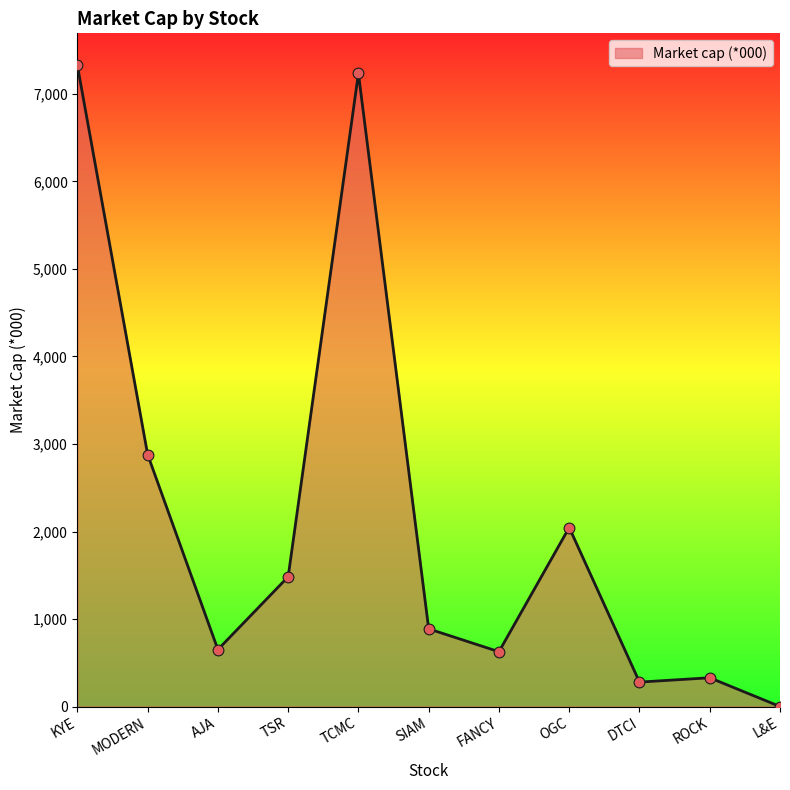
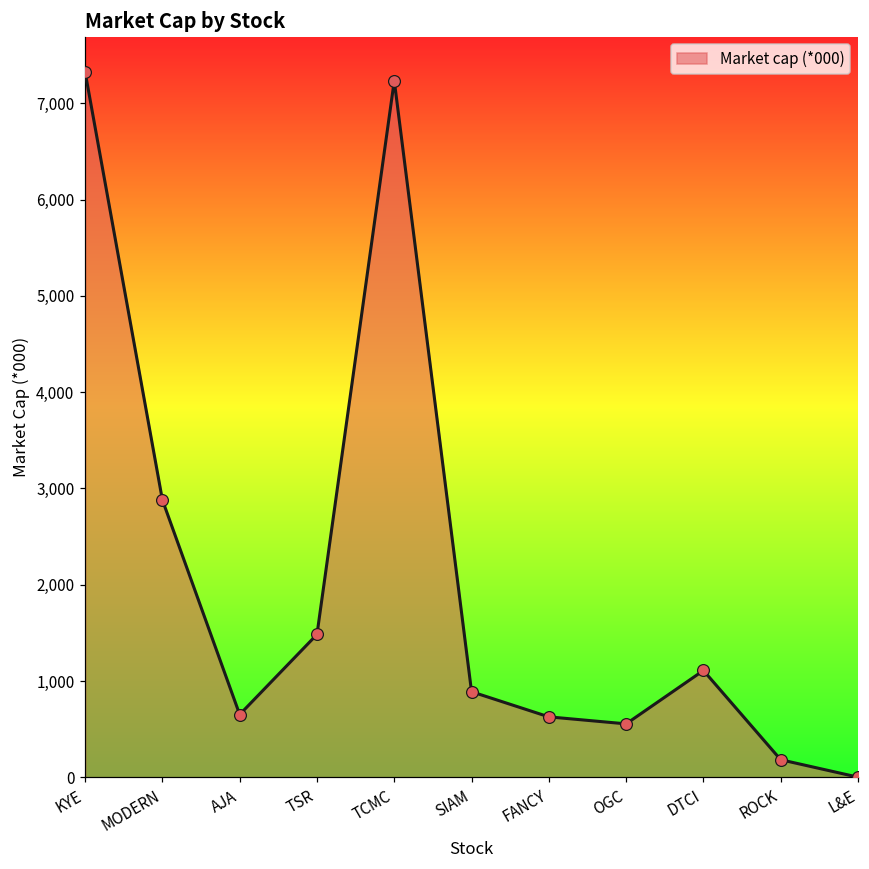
OGC: 2,000 -> 600
DTCI: 300 -> 1,100
ROCK: 300 -> 200
